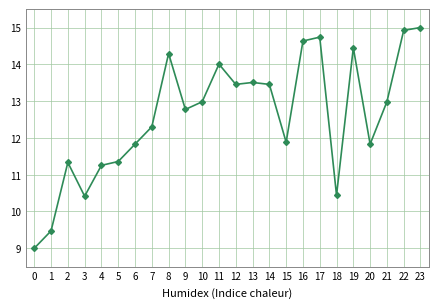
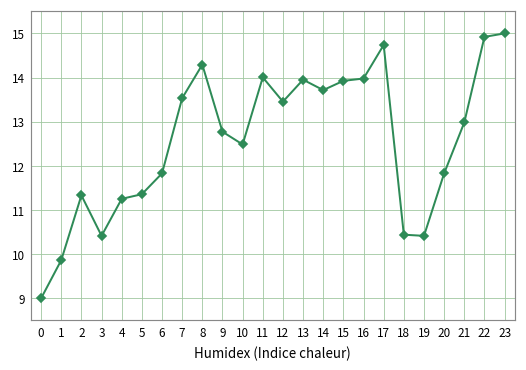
1: 9.5 -> 9.9
7: 12.3 -> 13.5
10: 13.0 -> 12.5
13: 13.5 -> 14.0
14: 13.5 -> 13.7
15: 11.9 -> 13.9
16: 14.6 -> 14.0
19: 14.4 -> 10.4
